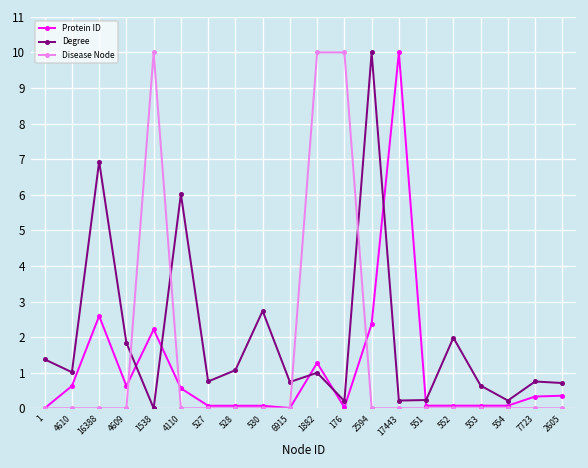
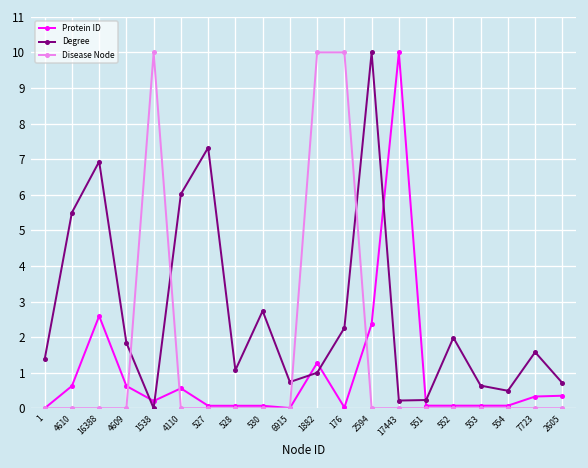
Degree, 4610: 1.0 -> 5.5
Protein ID, 1538: 2.2 -> 0.2
Degree, 527: 0.8 -> 7.3
Degree, 176: 0.2 -> 2.3
Degree, 554: 0.2 -> 0.5
Degree, 7723: 0.8 -> 1.6
